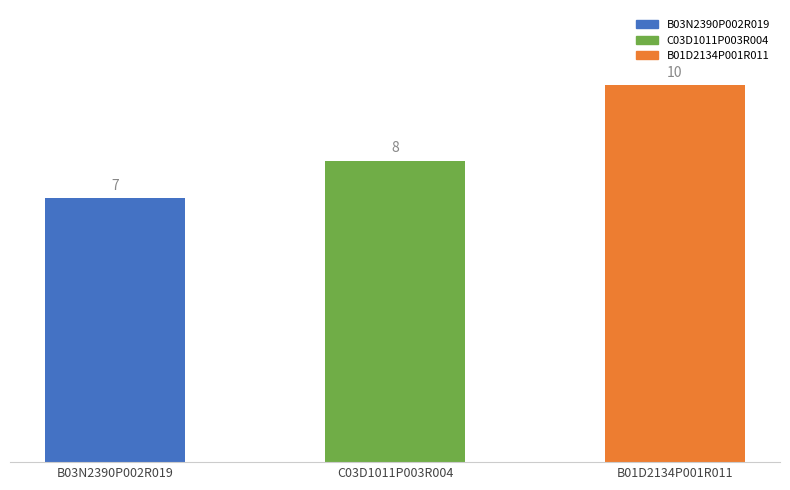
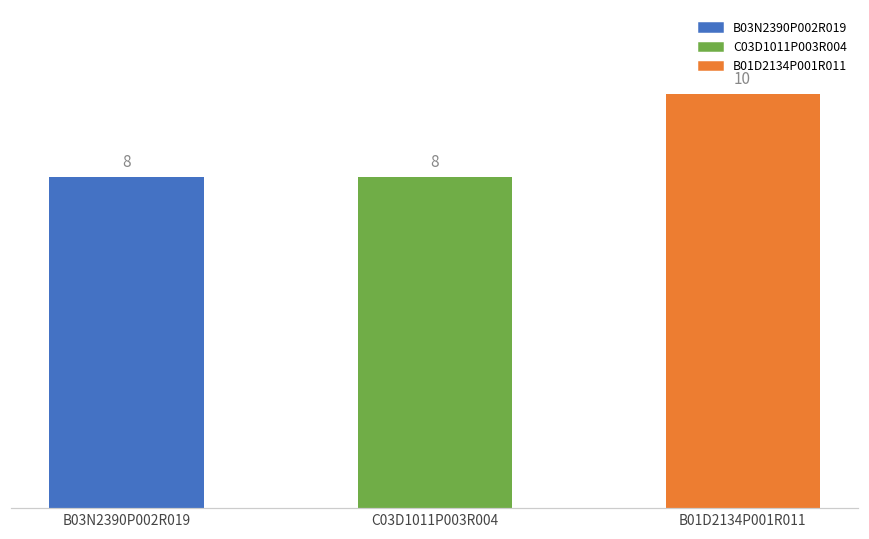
B03N2390P002R019: 7 -> 8
